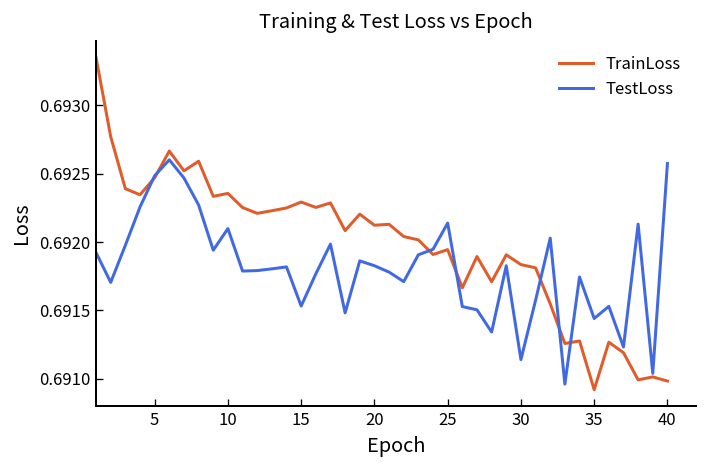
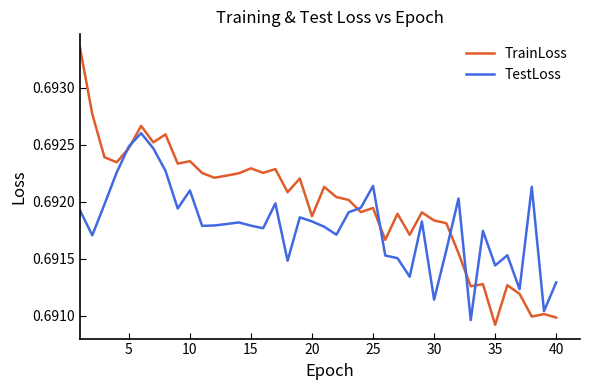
TestLoss, 15: 0.69153 -> 0.69179
TrainLoss, 20: 0.69212 -> 0.69187
TestLoss, 40: 0.69257 -> 0.69129
